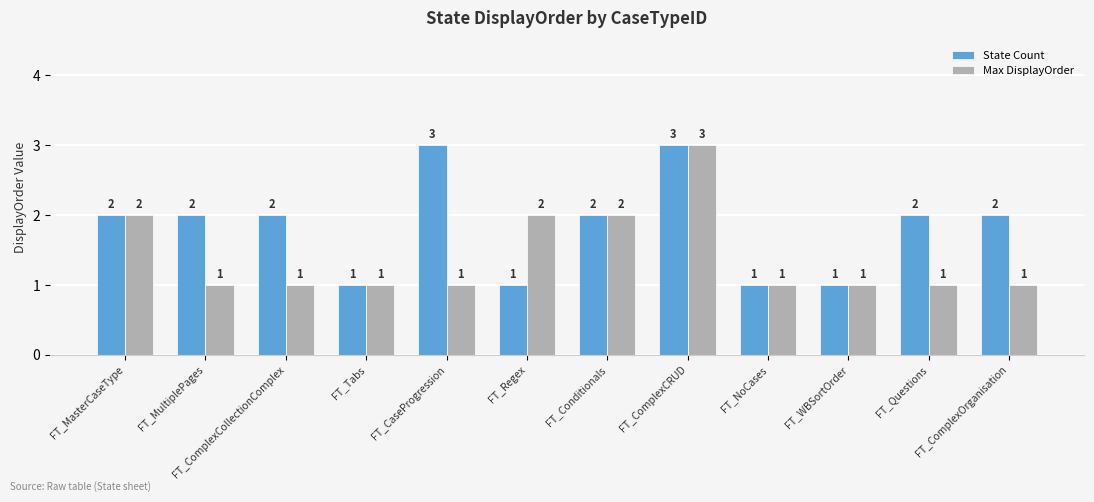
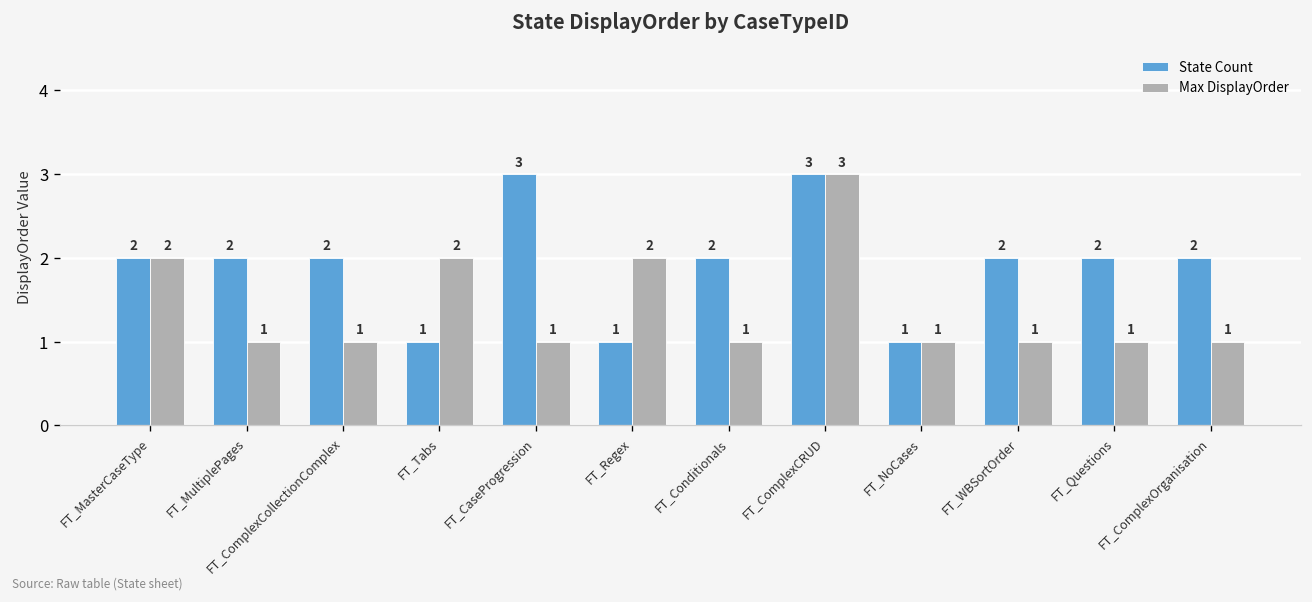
Max DisplayOrder, FT_Tabs: 1 -> 2
Max DisplayOrder, FT_Conditionals: 2 -> 1
State Count, FT_WBSortOrder: 1 -> 2
